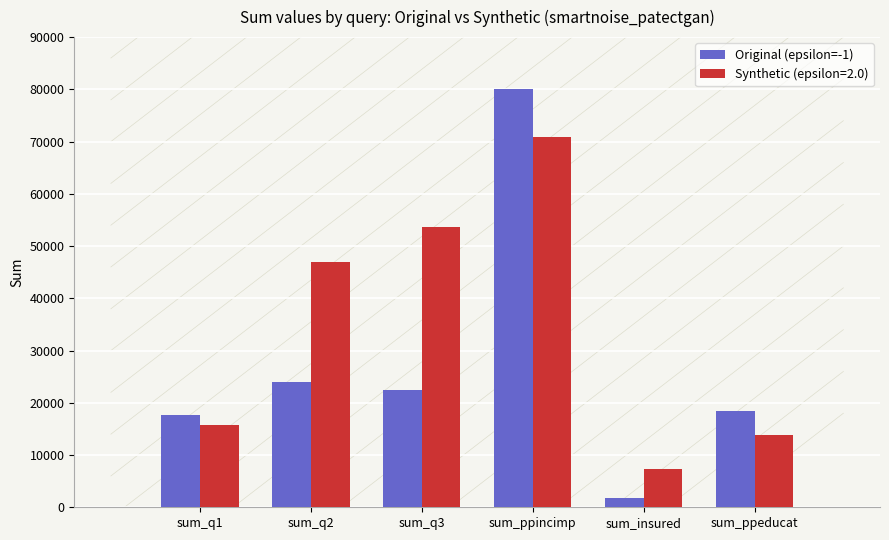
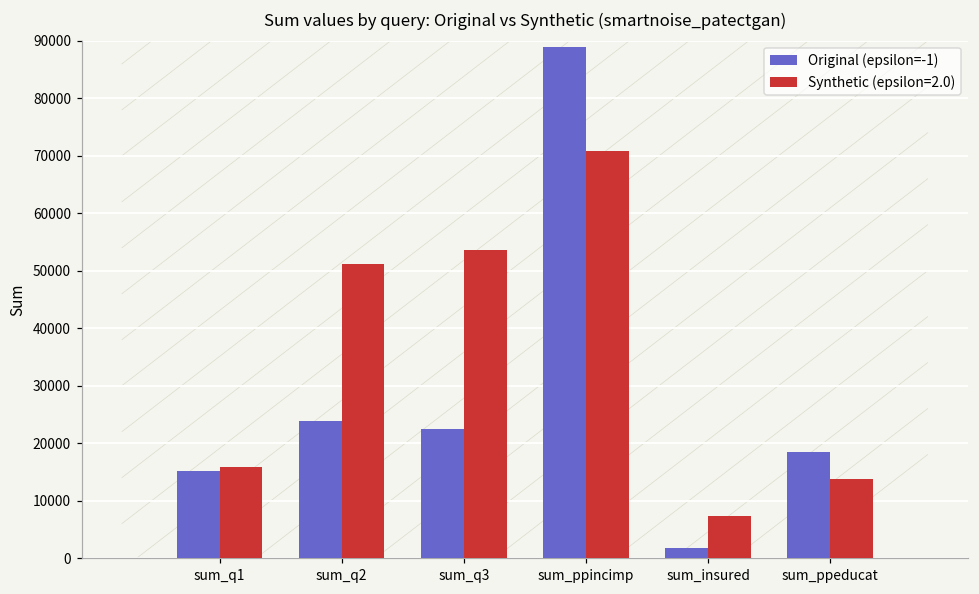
Original (epsilon=-1), sum_q1: 18000 -> 15000
Synthetic (epsilon=2.0), sum_q2: 47000 -> 51000
Original (epsilon=-1), sum_ppincimp: 80000 -> 89000
